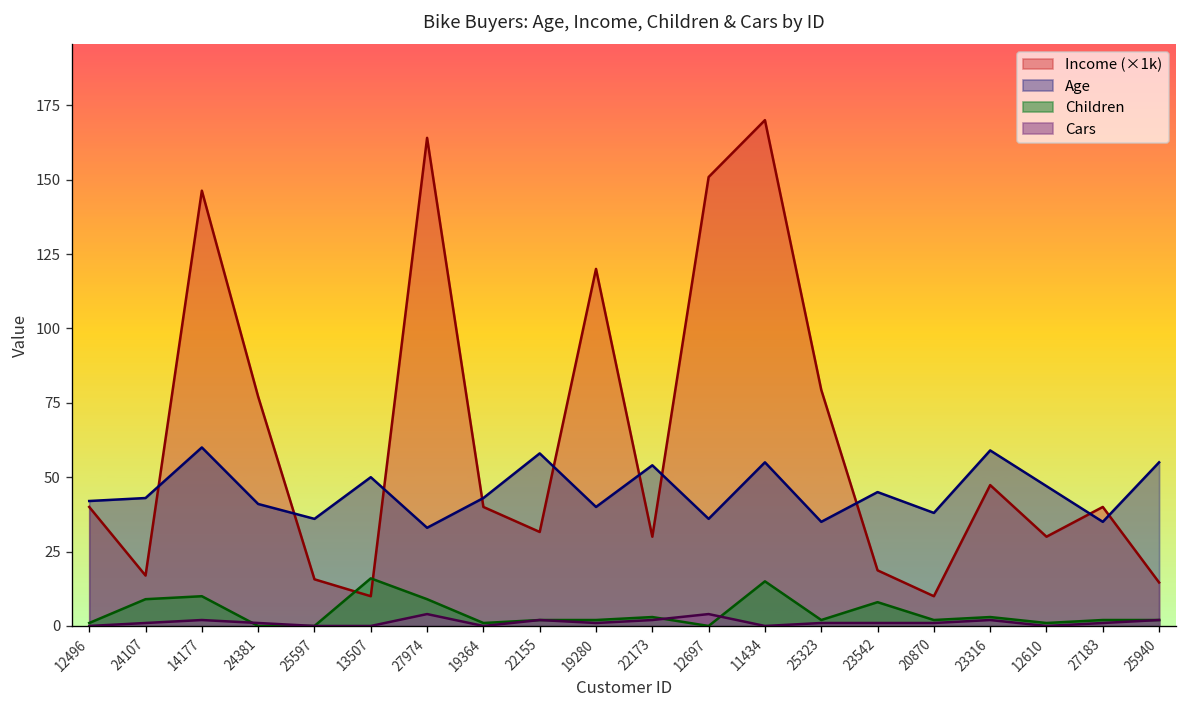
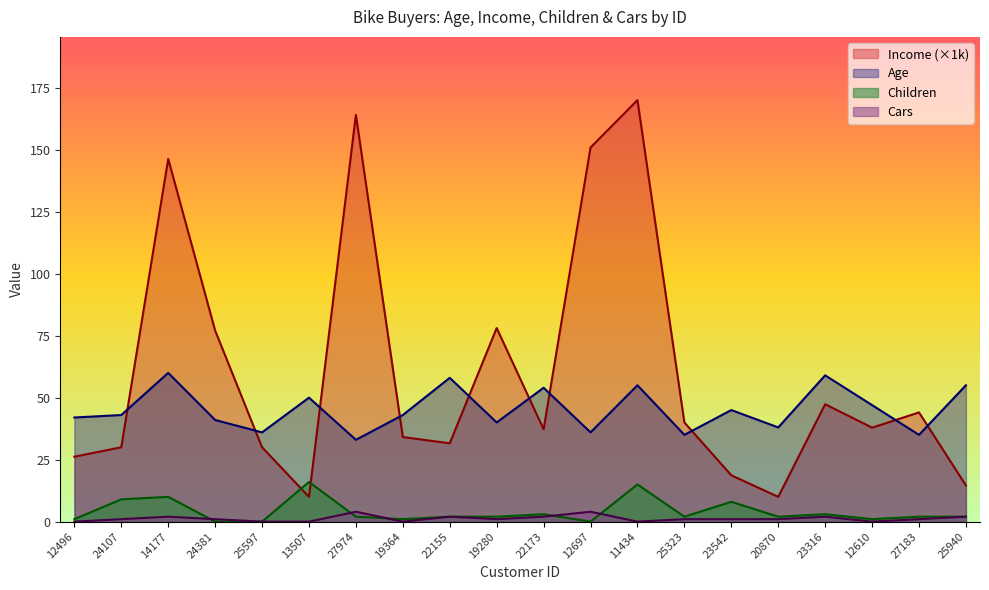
Income (×1k), 12496: 40 -> 26
Income (×1k), 24107: 17 -> 30
Income (×1k), 25597: 16 -> 30
Children, 27974: 9 -> 2
Income (×1k), 19364: 40 -> 34
Income (×1k), 19280: 120 -> 78
Income (×1k), 22173: 30 -> 37
Income (×1k), 25323: 79 -> 40
Income (×1k), 12610: 30 -> 38
Income (×1k), 27183: 40 -> 44
